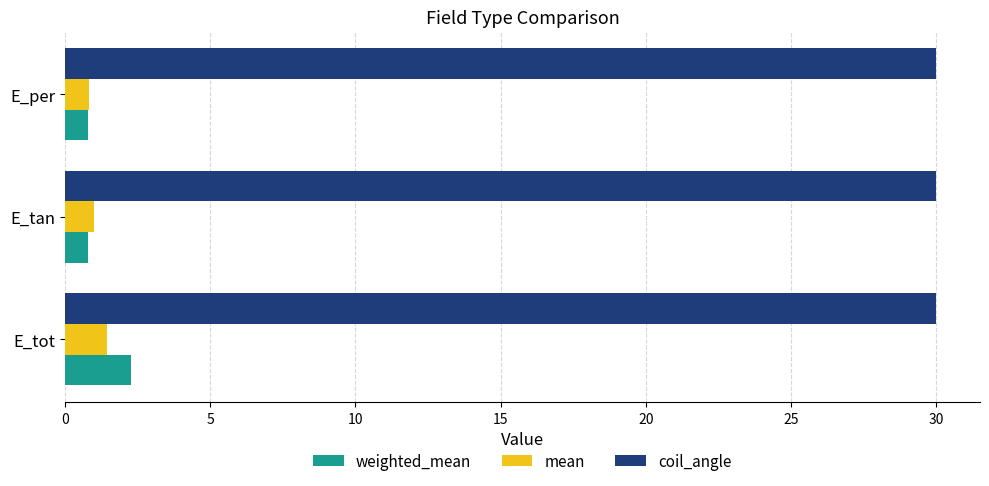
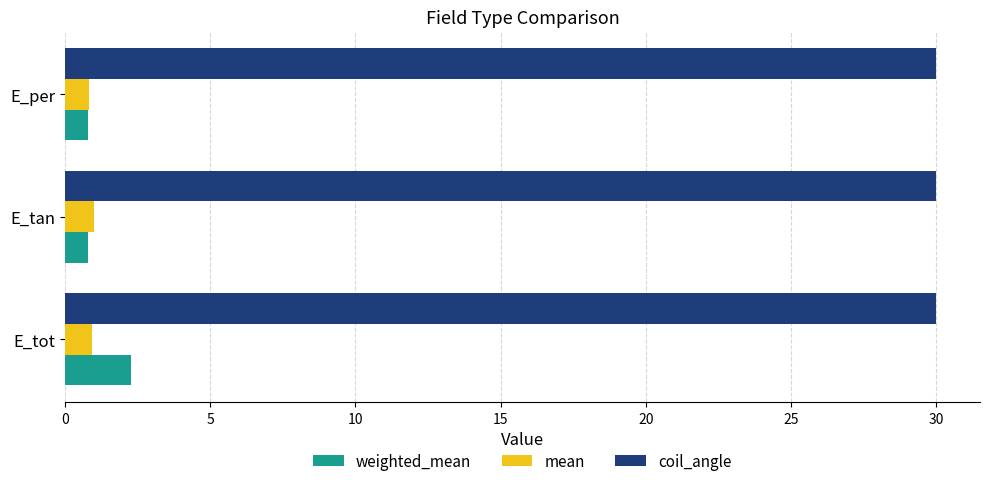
mean, E_tot: 1.4 -> 0.9
